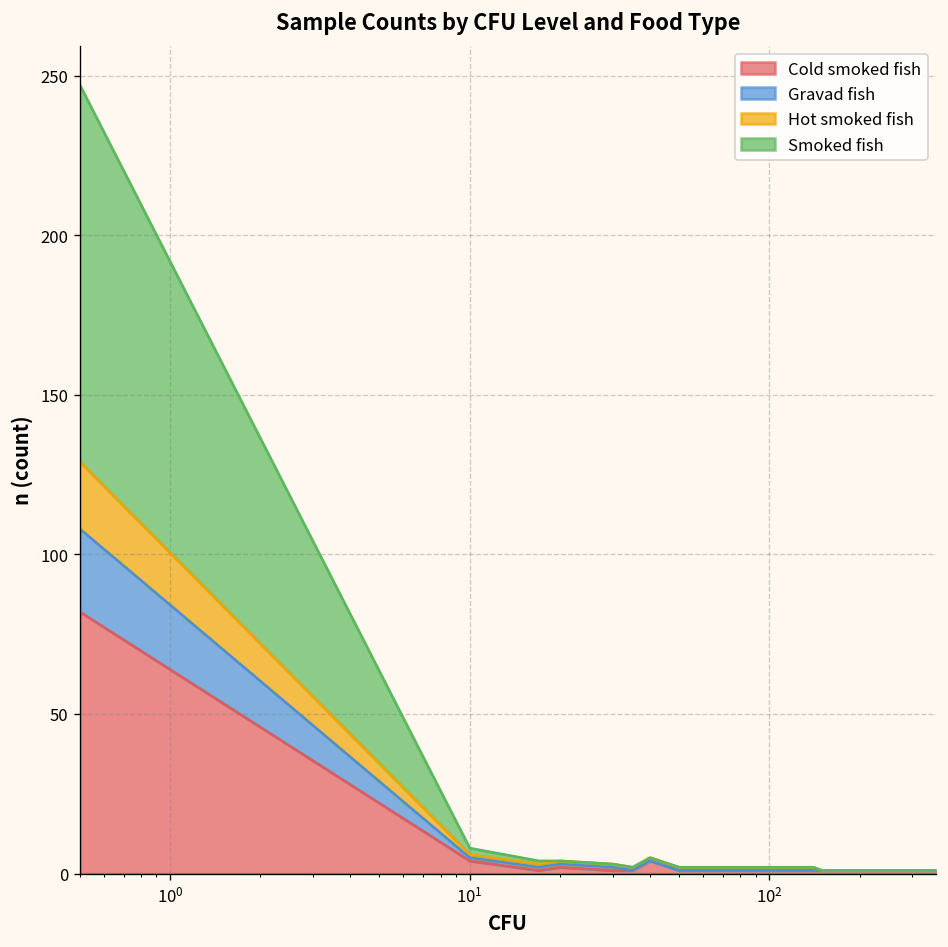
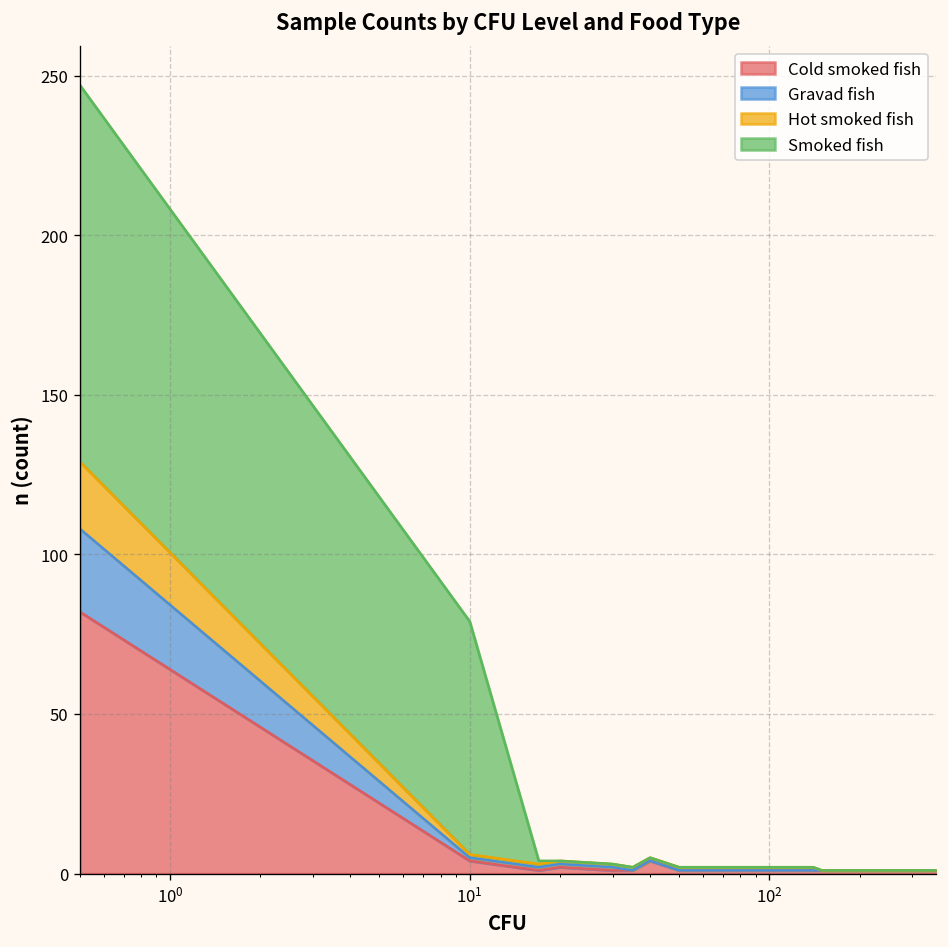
Smoked fish, 10^1: 2 -> 73
